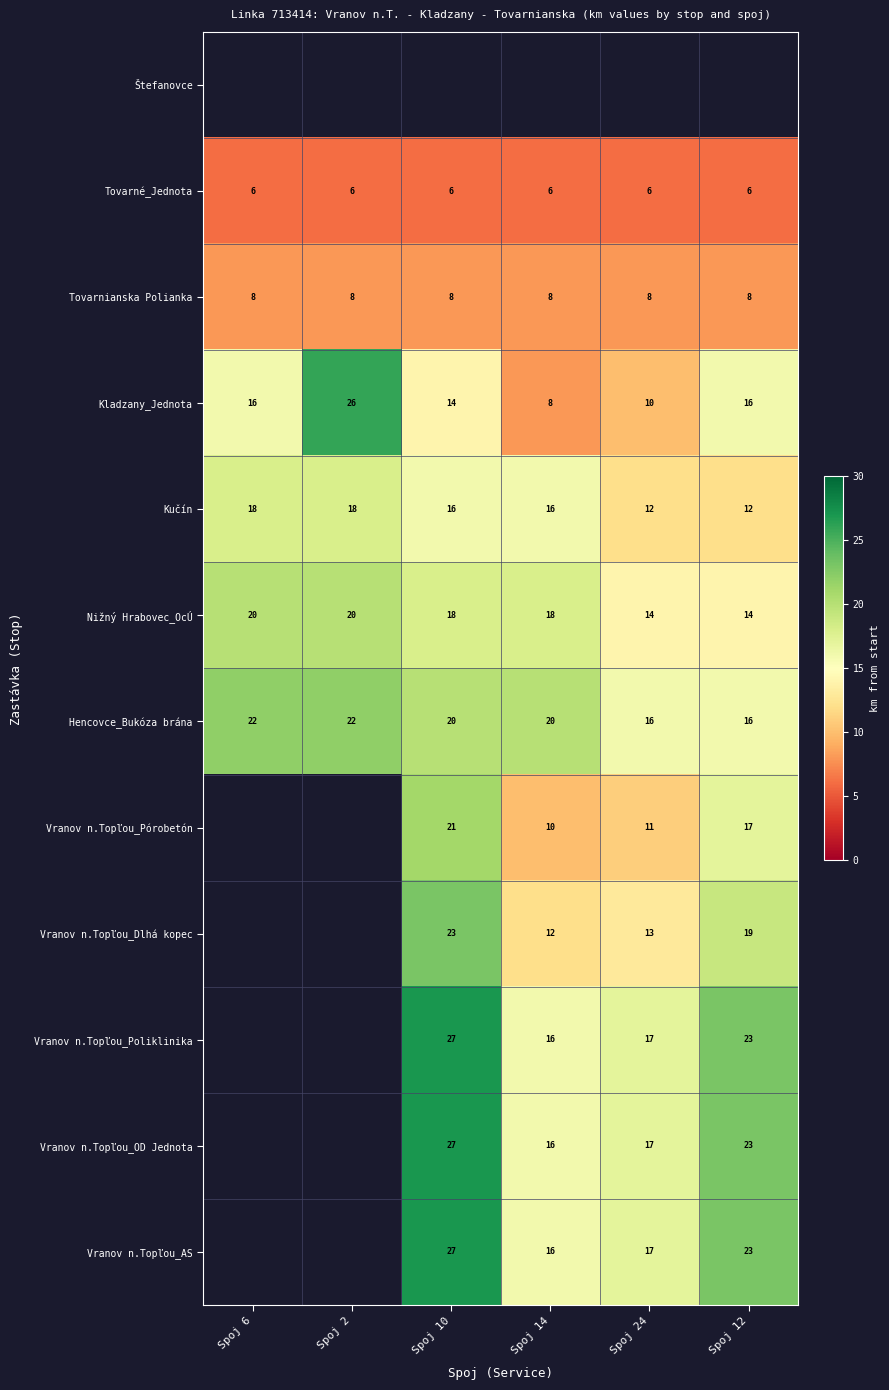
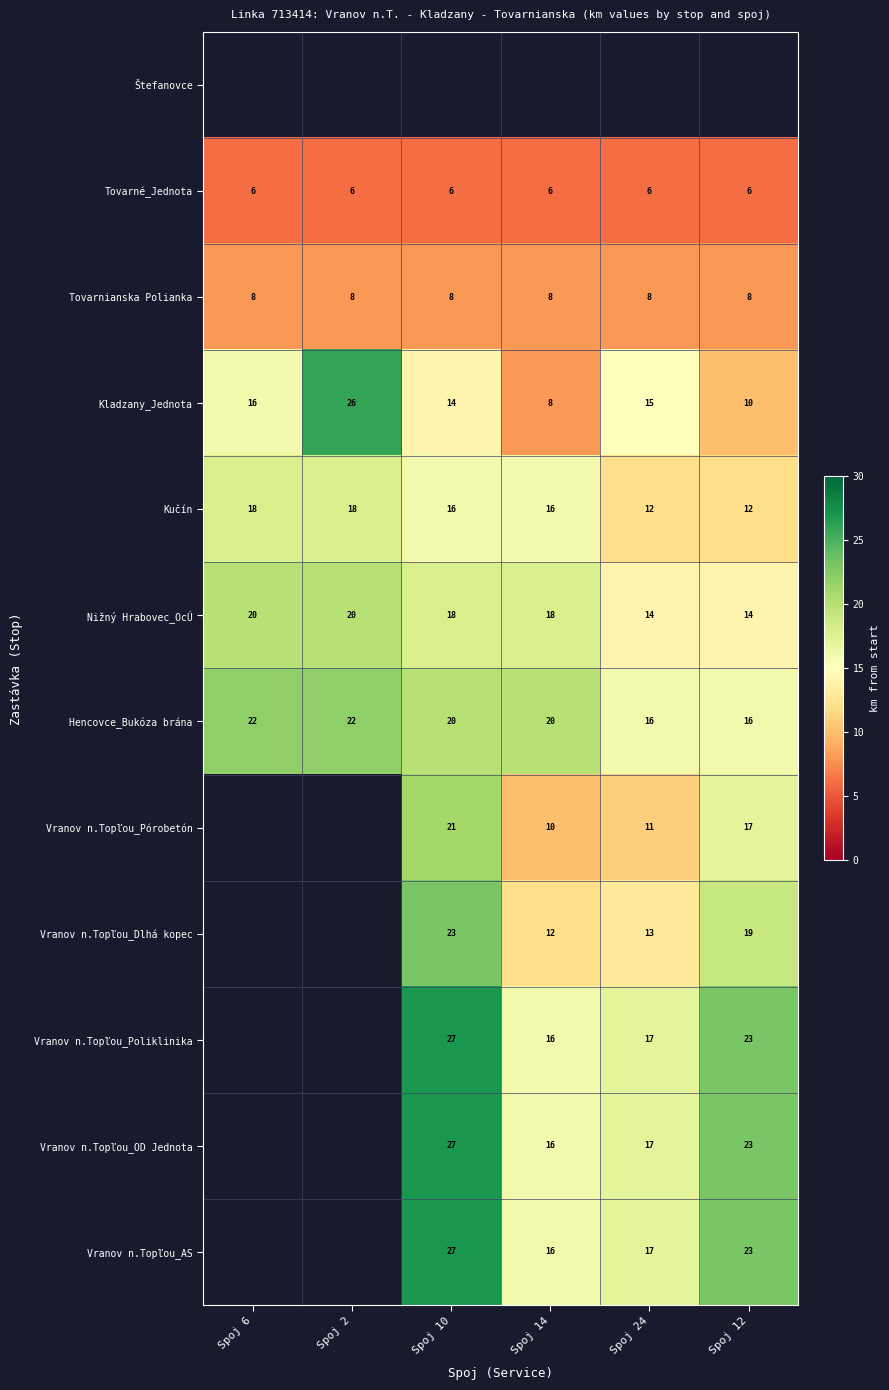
Kladzany_Jednota, Spoj 24: 10 -> 15
Kladzany_Jednota, Spoj 12: 16 -> 10
